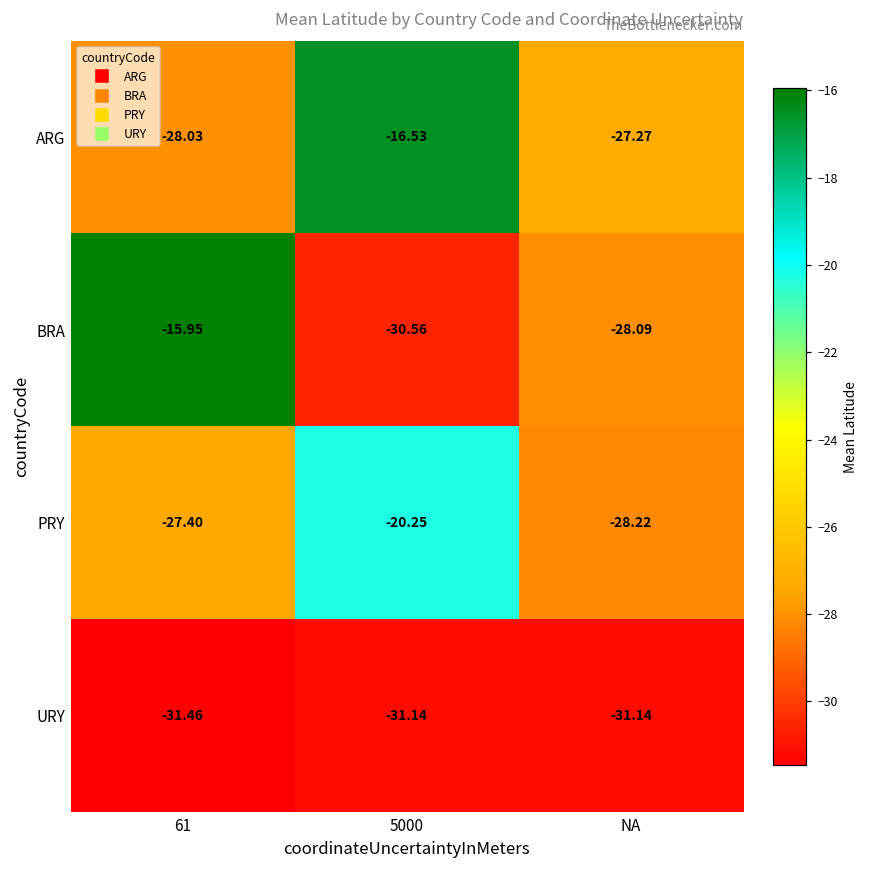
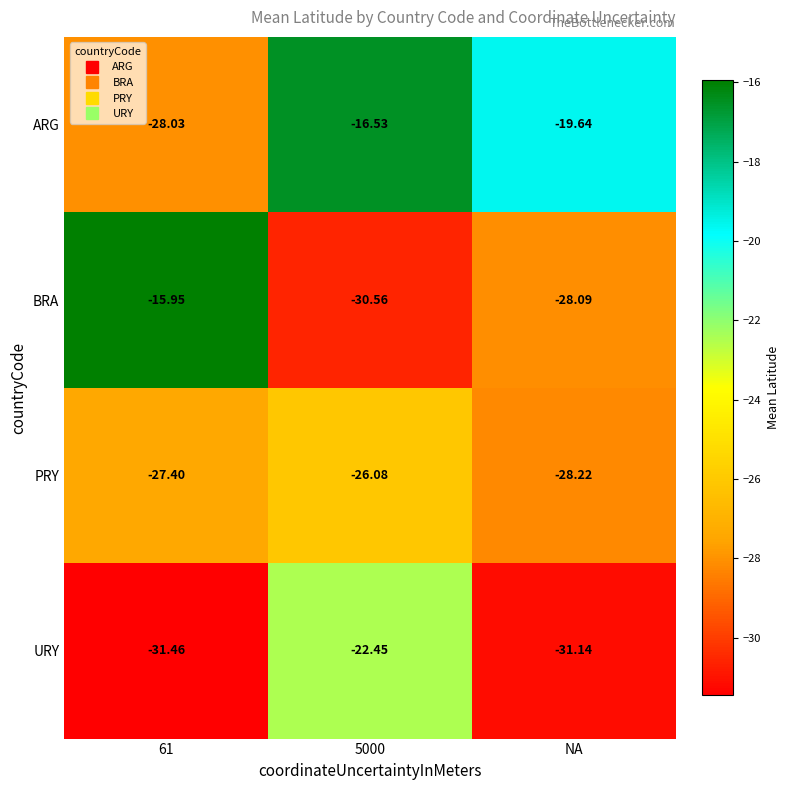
ARG, NA: -27.27 -> -19.64
PRY, 5000: -20.25 -> -26.08
URY, 5000: -31.14 -> -22.45
